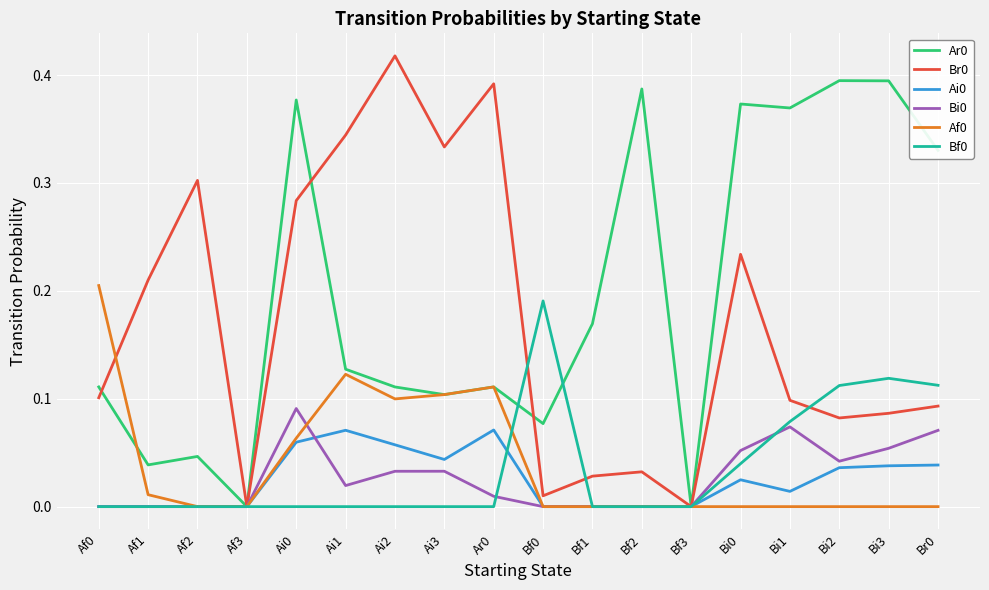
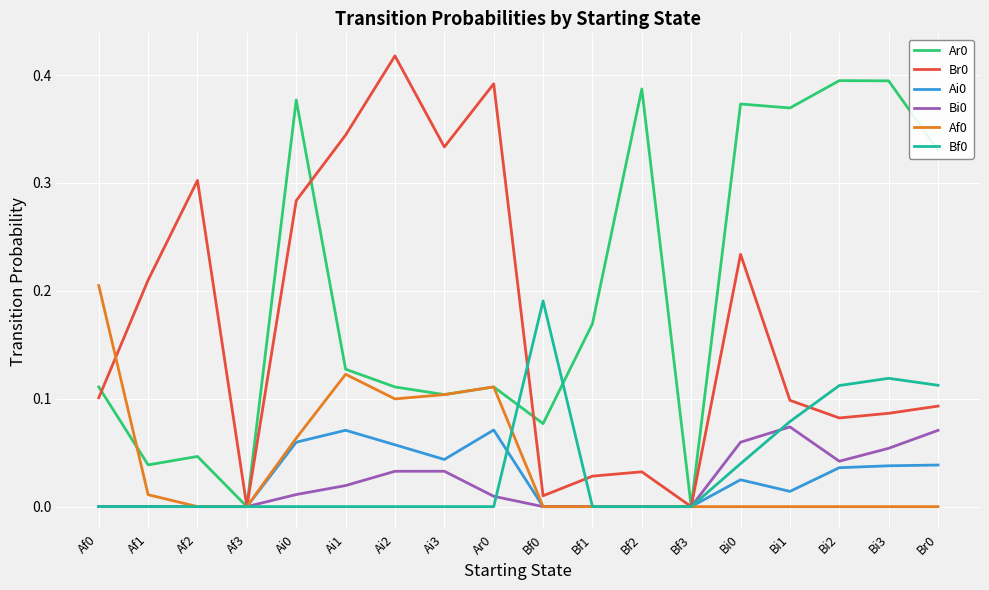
Bi0, Ai0: 0.091 -> 0.011
Bi0, Bi0: 0.052 -> 0.060
